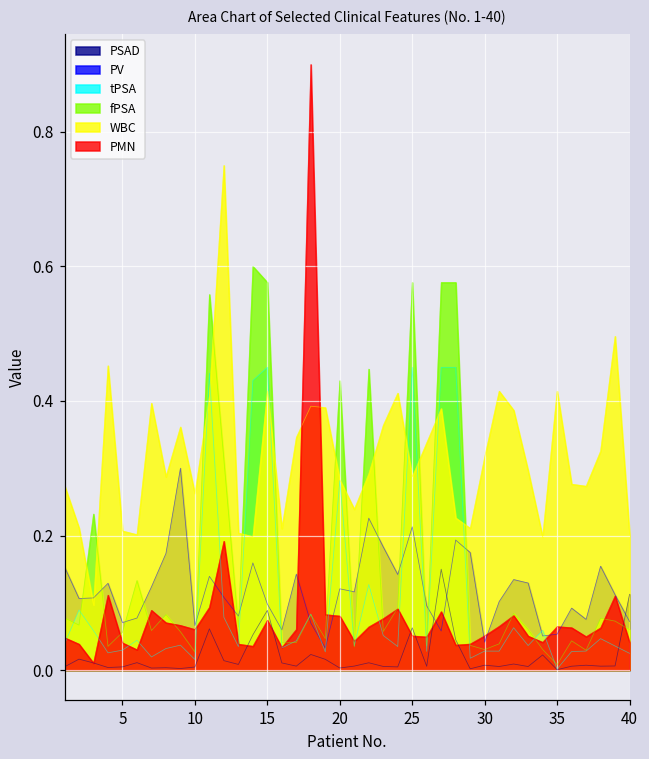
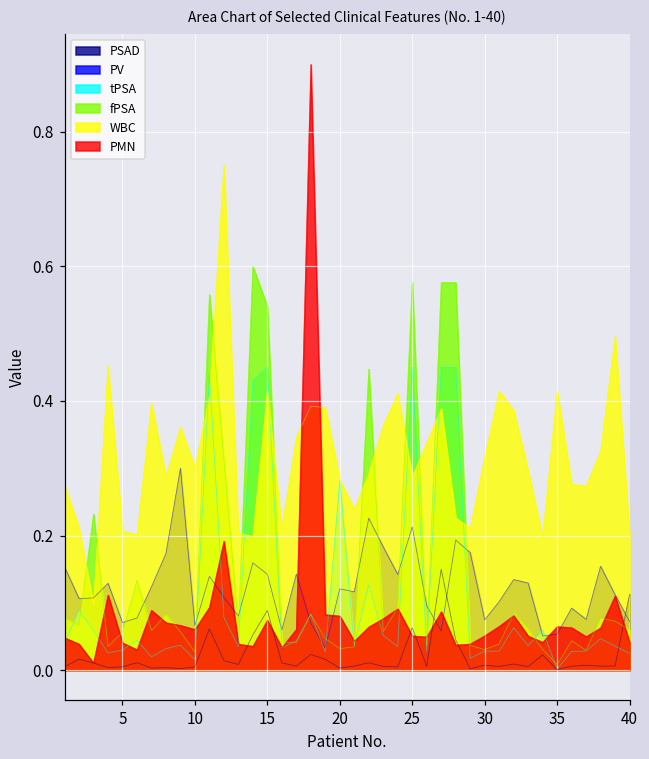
WBC, 10: 0.26 -> 0.30
PV, 15: 0.10 -> 0.14
fPSA, 15: 0.58 -> 0.54
fPSA, 20: 0.43 -> 0.03
PV, 30: 0.04 -> 0.07
